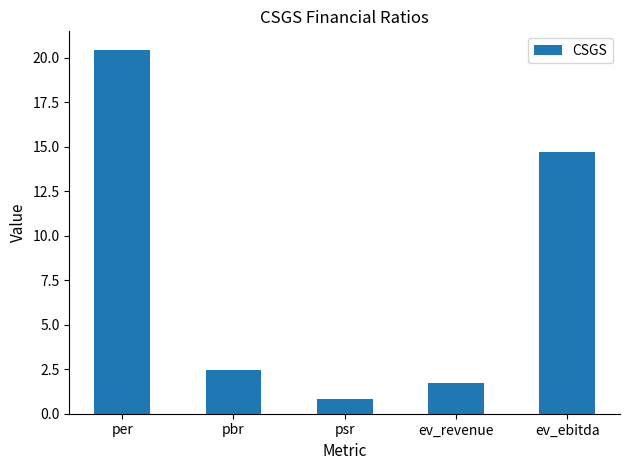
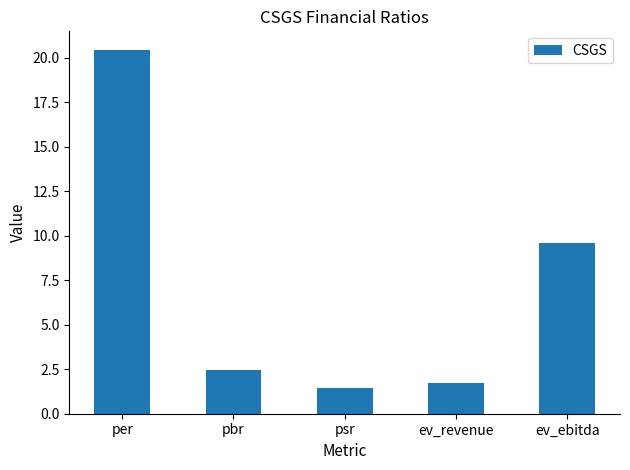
psr: 0.8 -> 1.4
ev_ebitda: 14.7 -> 9.6
